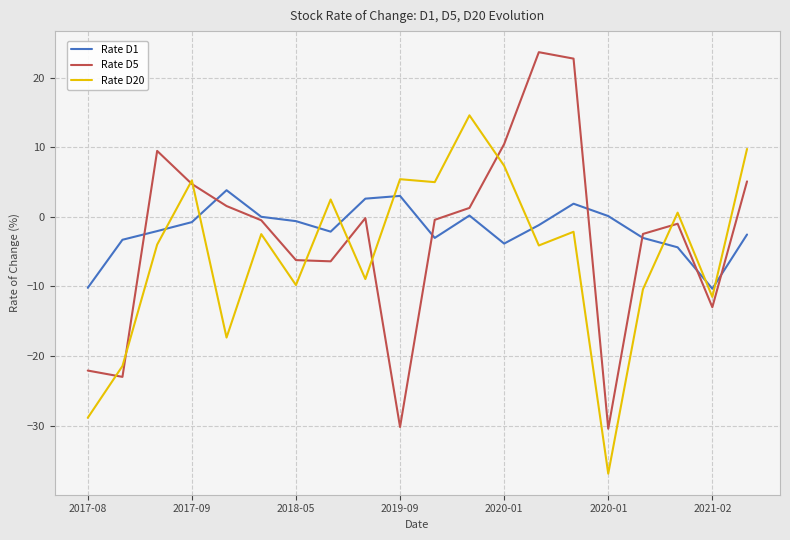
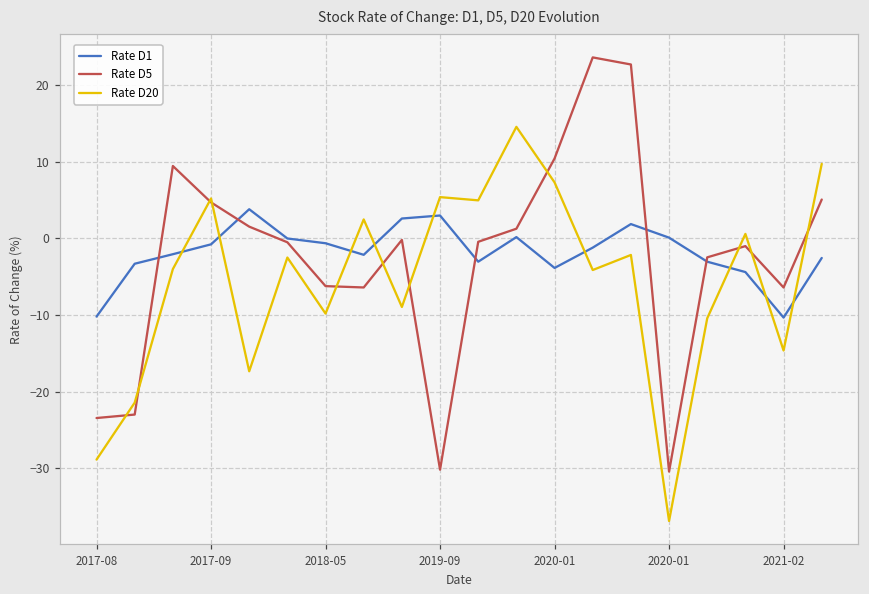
Rate D5, 2017-08: -22 -> -23
Rate D5, 2021-02: -13 -> -6
Rate D20, 2021-02: -12 -> -15
